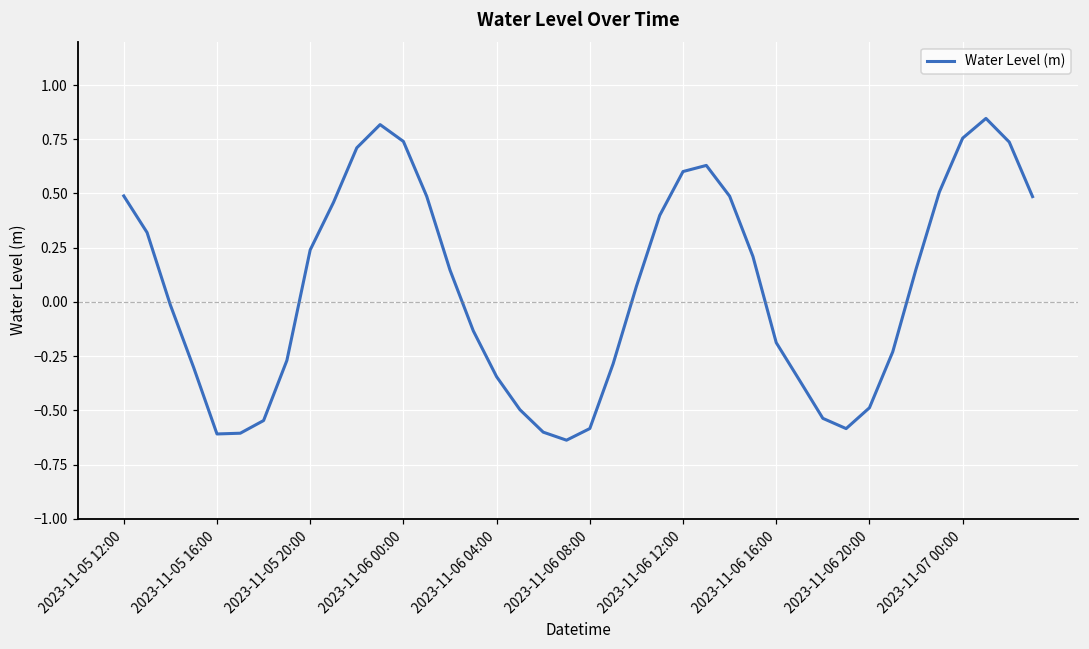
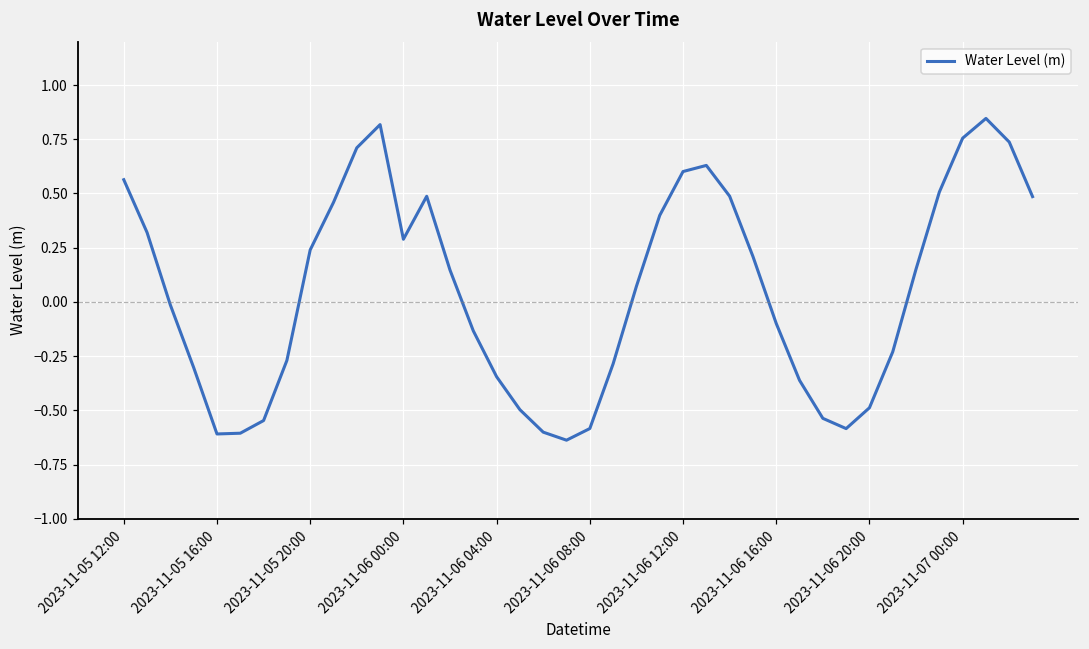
2023-11-05 12:00: 0.49 -> 0.56
2023-11-06 00:00: 0.74 -> 0.29
2023-11-06 16:00: -0.19 -> -0.10
